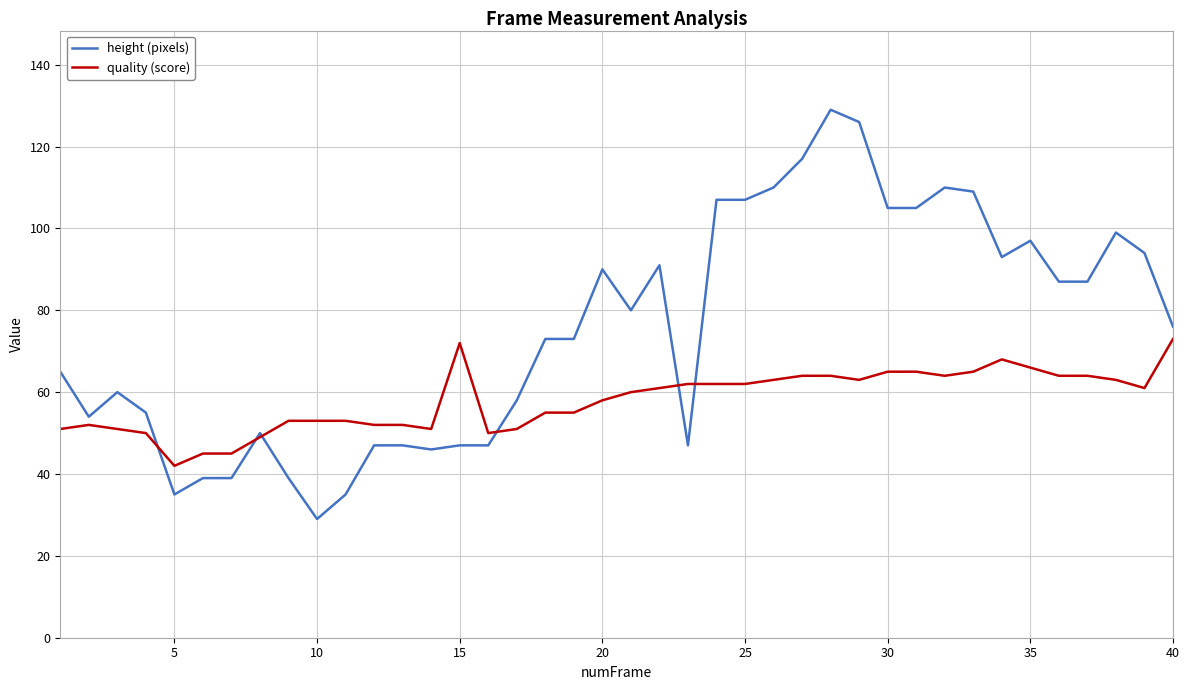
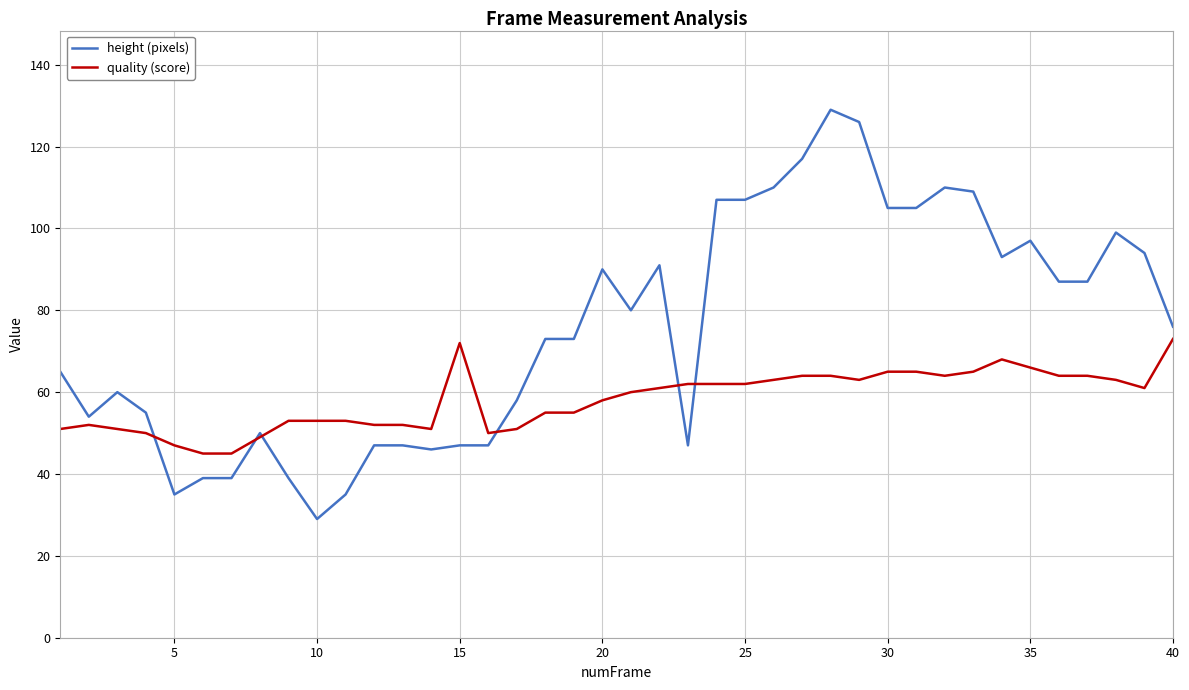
quality (score), 5: 42 -> 47
